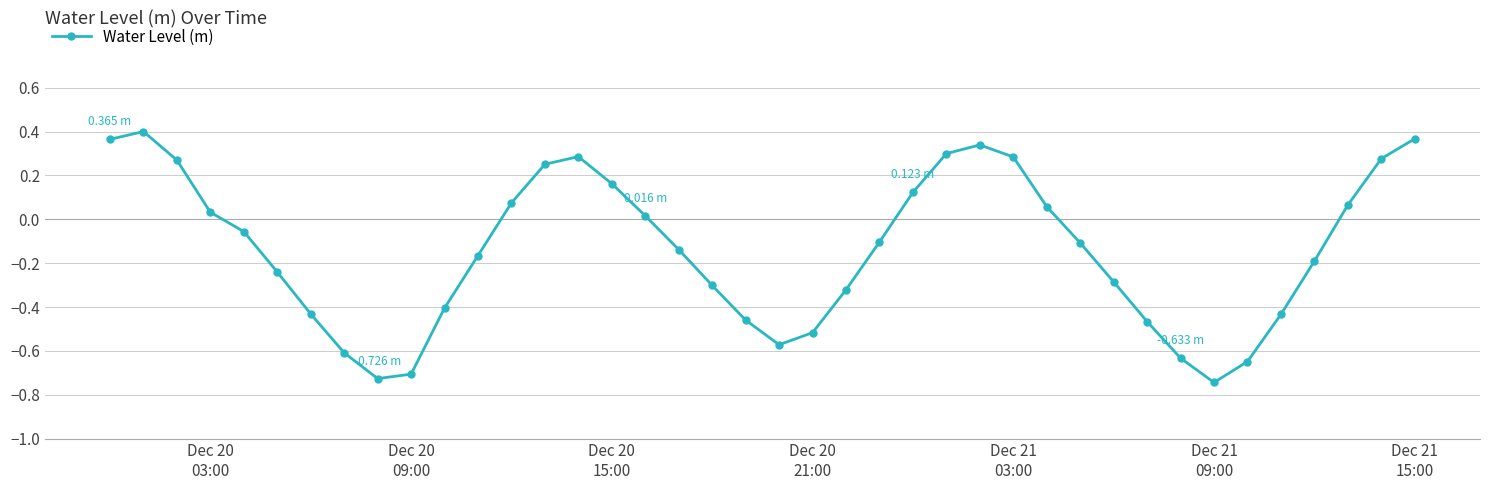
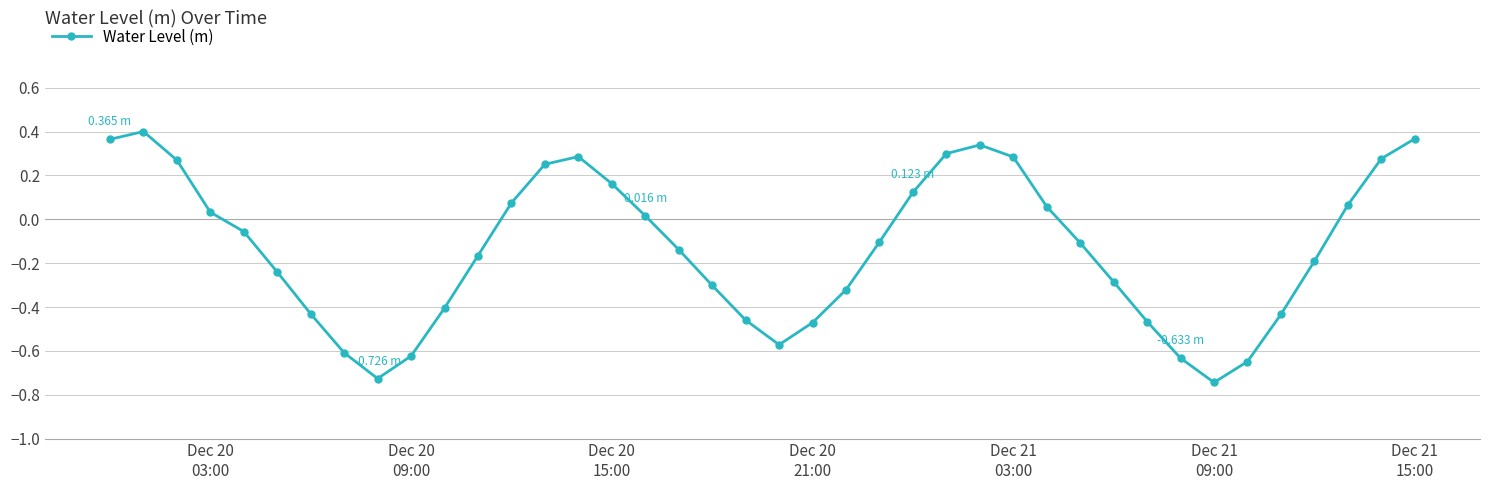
Dec 20 09:00: -0.71 -> -0.62
Dec 20 21:00: -0.52 -> -0.47
